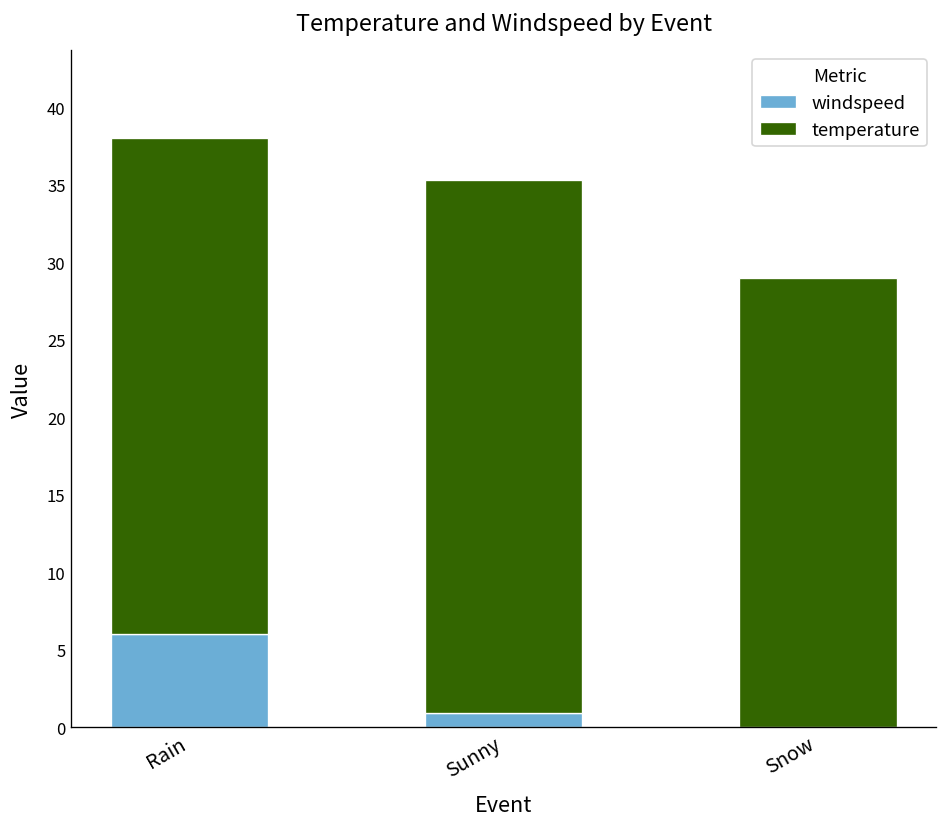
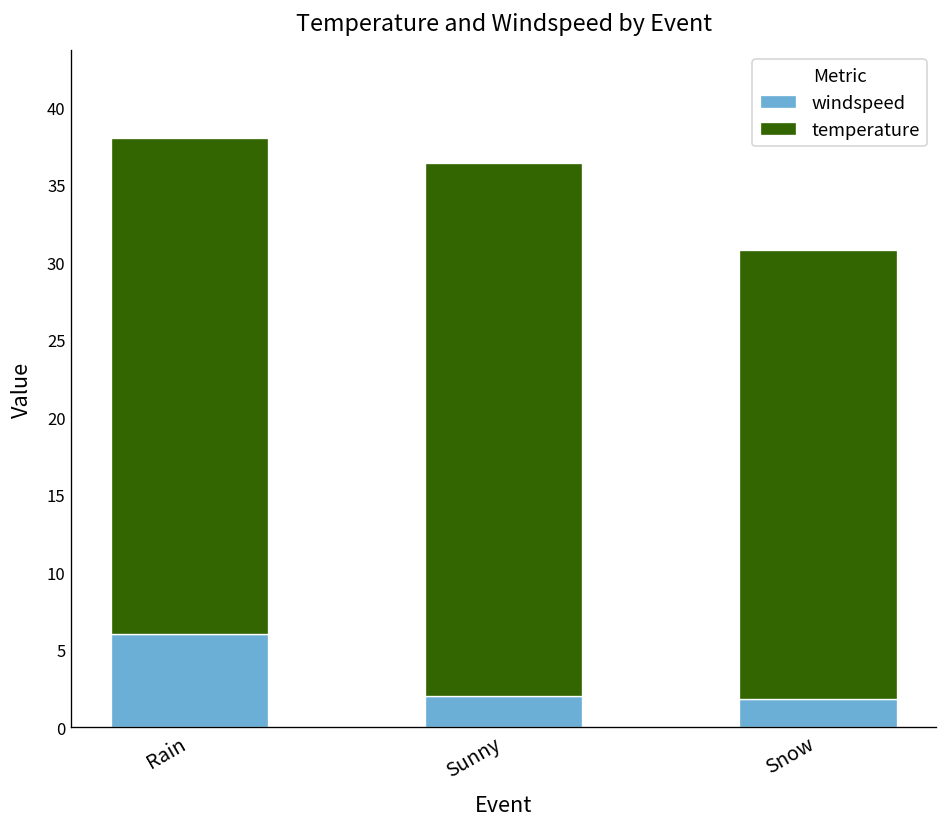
windspeed, Sunny: 0.9 -> 2.0
windspeed, Snow: 0.0 -> 1.8
